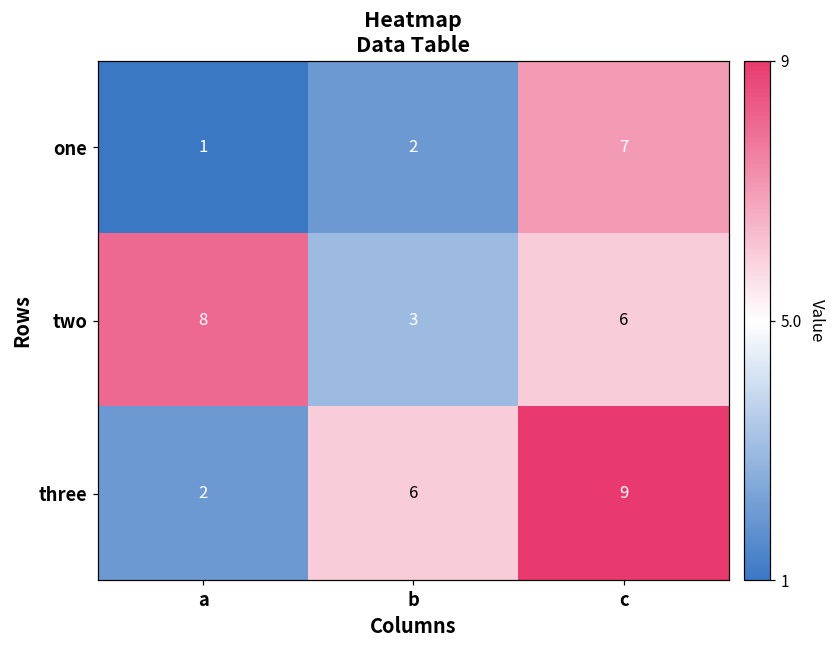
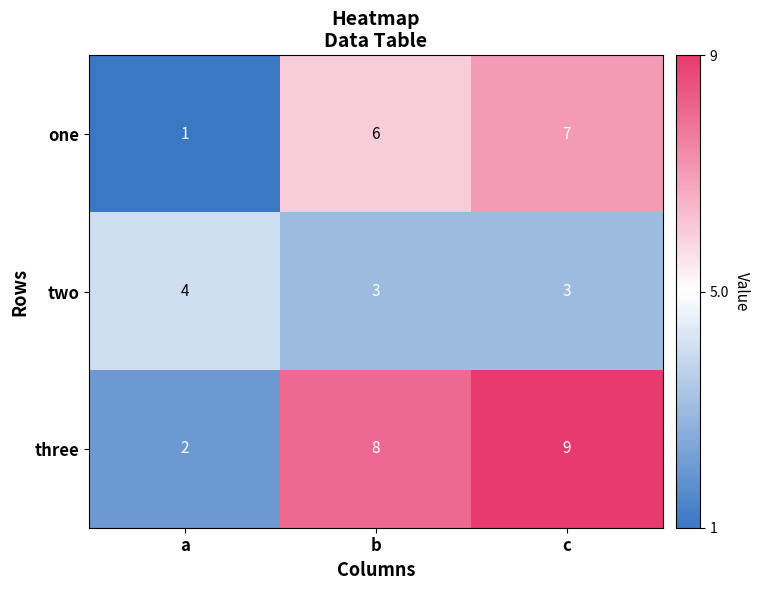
one, b: 2 -> 6
two, a: 8 -> 4
two, c: 6 -> 3
three, b: 6 -> 8
